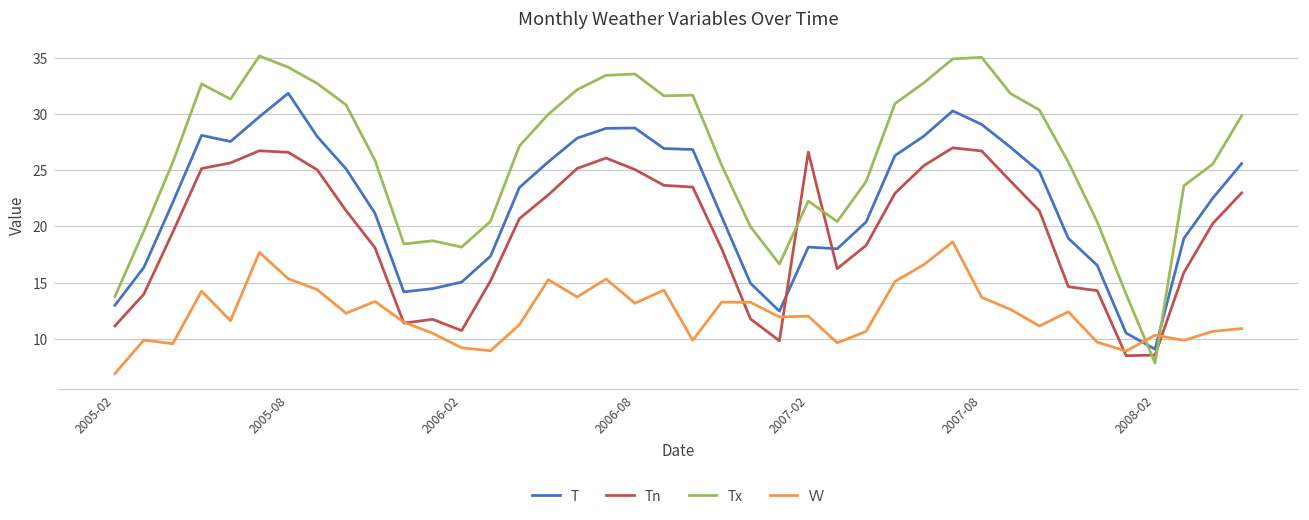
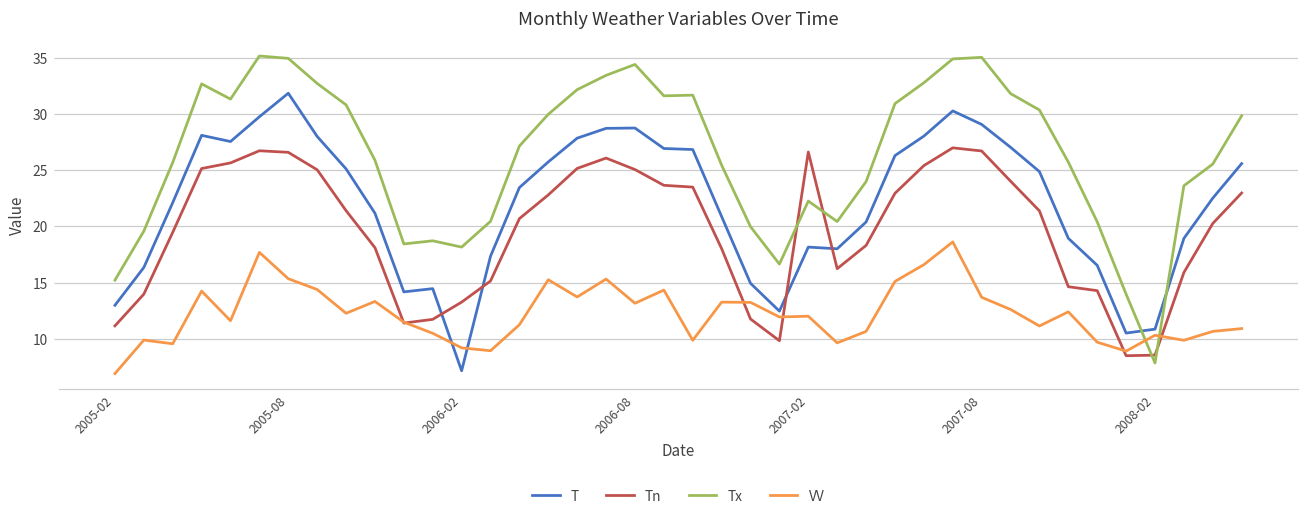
Tx, 2005-02: 13.8 -> 15.2
Tx, 2005-08: 34.1 -> 34.9
T, 2006-02: 15.1 -> 7.2
Tn, 2006-02: 10.7 -> 13.3
Tx, 2006-08: 33.5 -> 34.4
T, 2008-02: 9.1 -> 10.9
